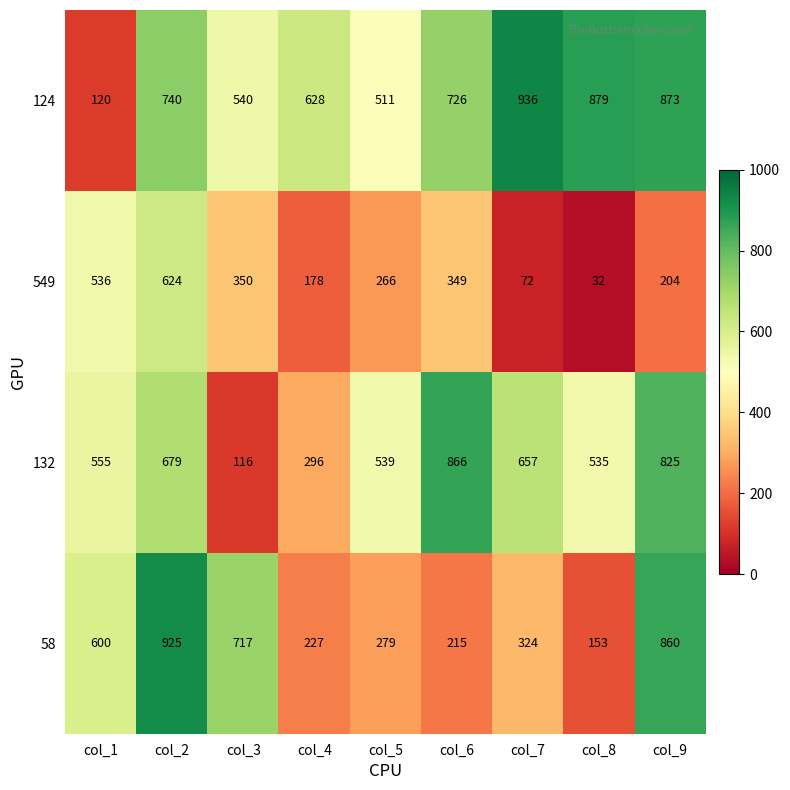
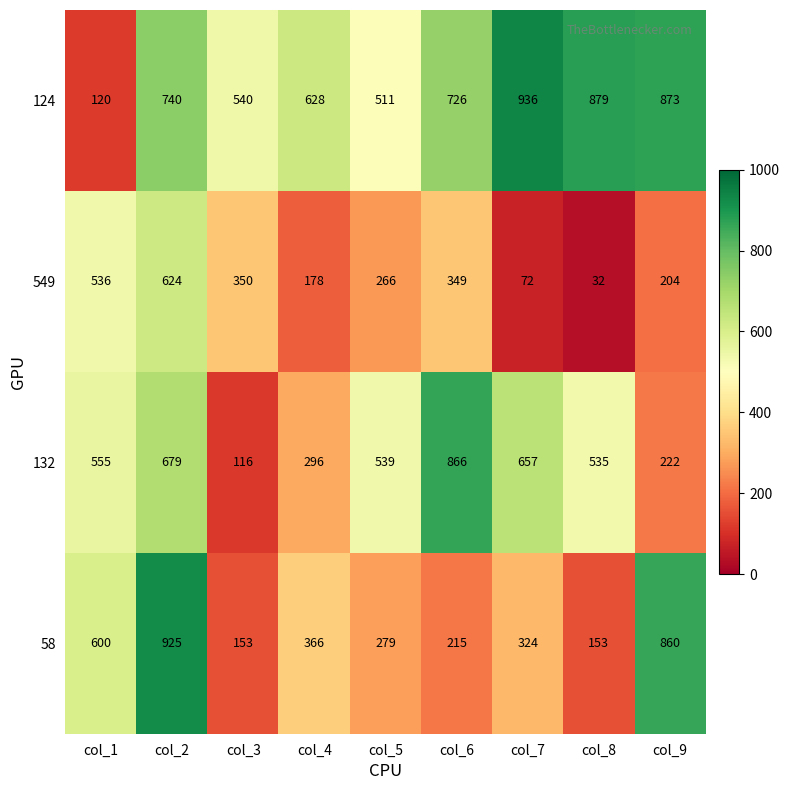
132, col_9: 825 -> 222
58, col_3: 717 -> 153
58, col_4: 227 -> 366
